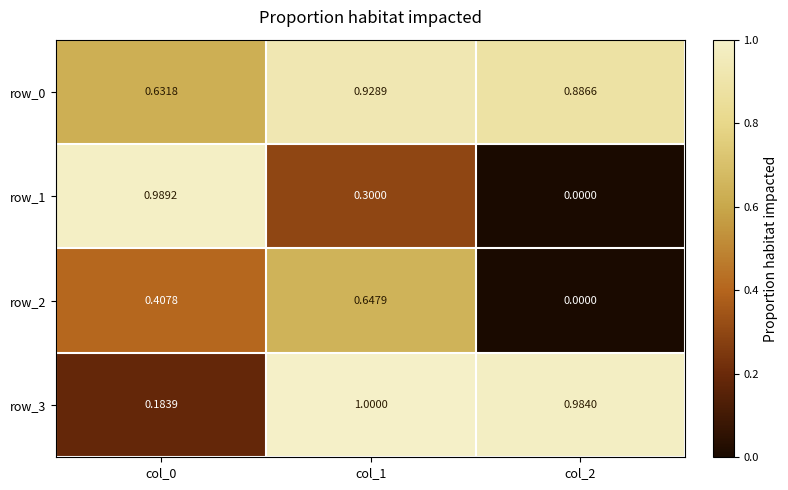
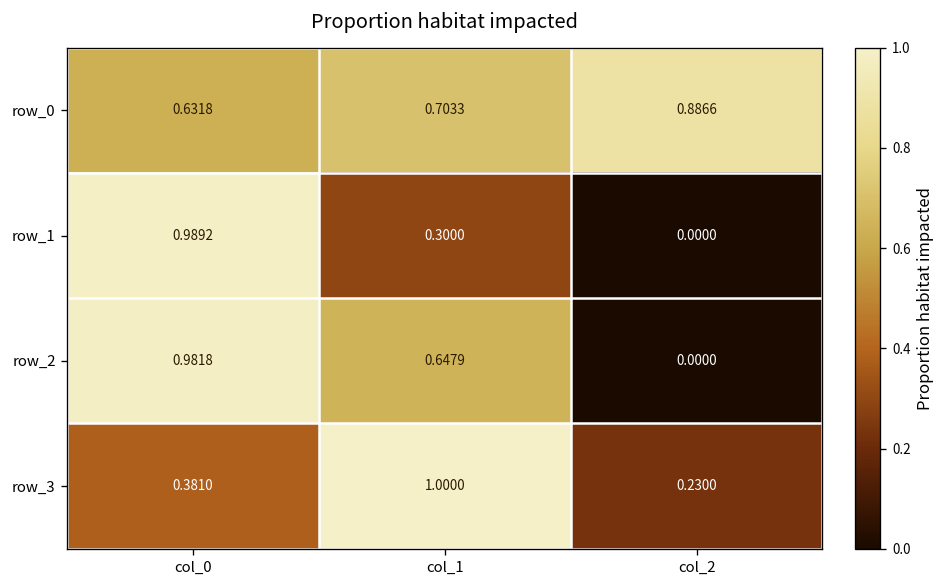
row_0, col_1: 0.9289 -> 0.7033
row_2, col_0: 0.4078 -> 0.9818
row_3, col_0: 0.1839 -> 0.3810
row_3, col_2: 0.9840 -> 0.2300
